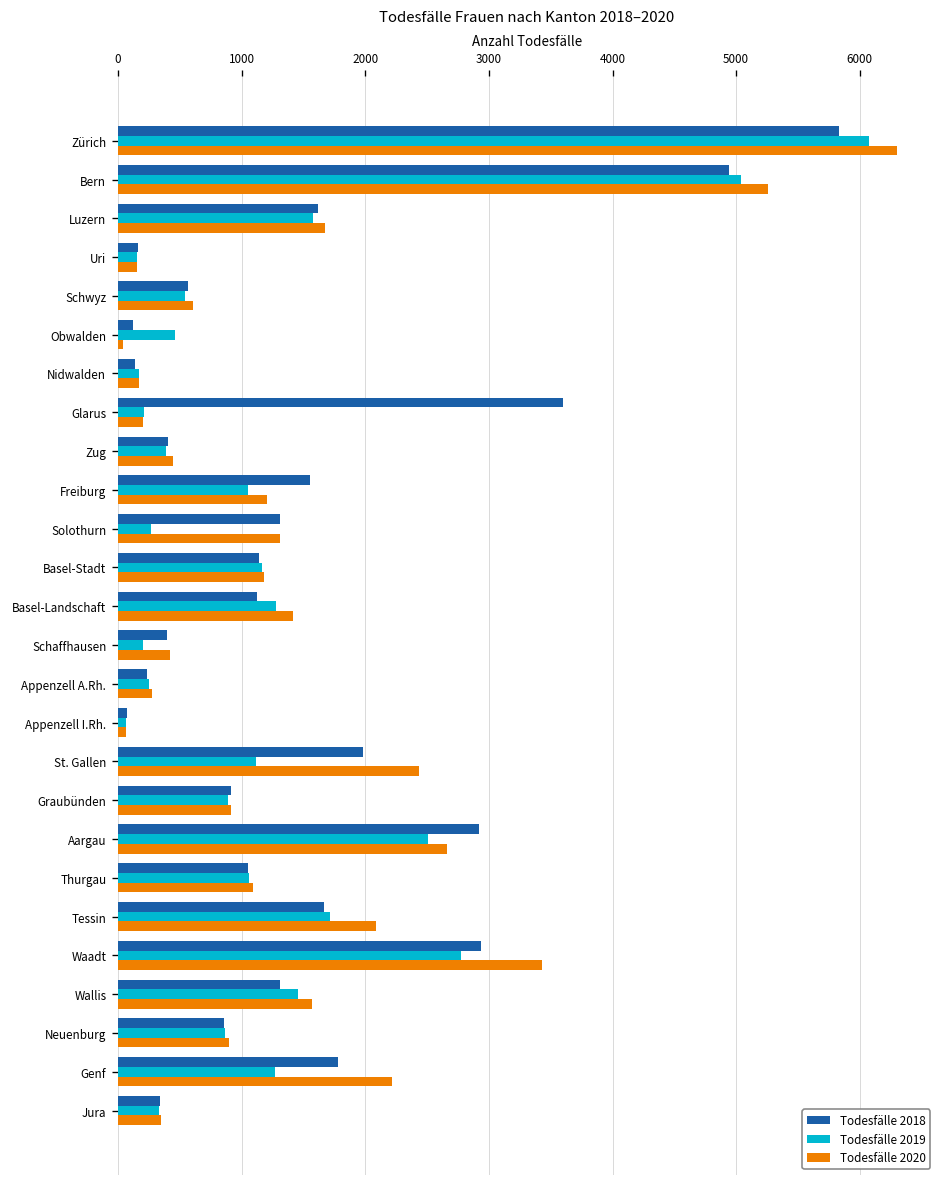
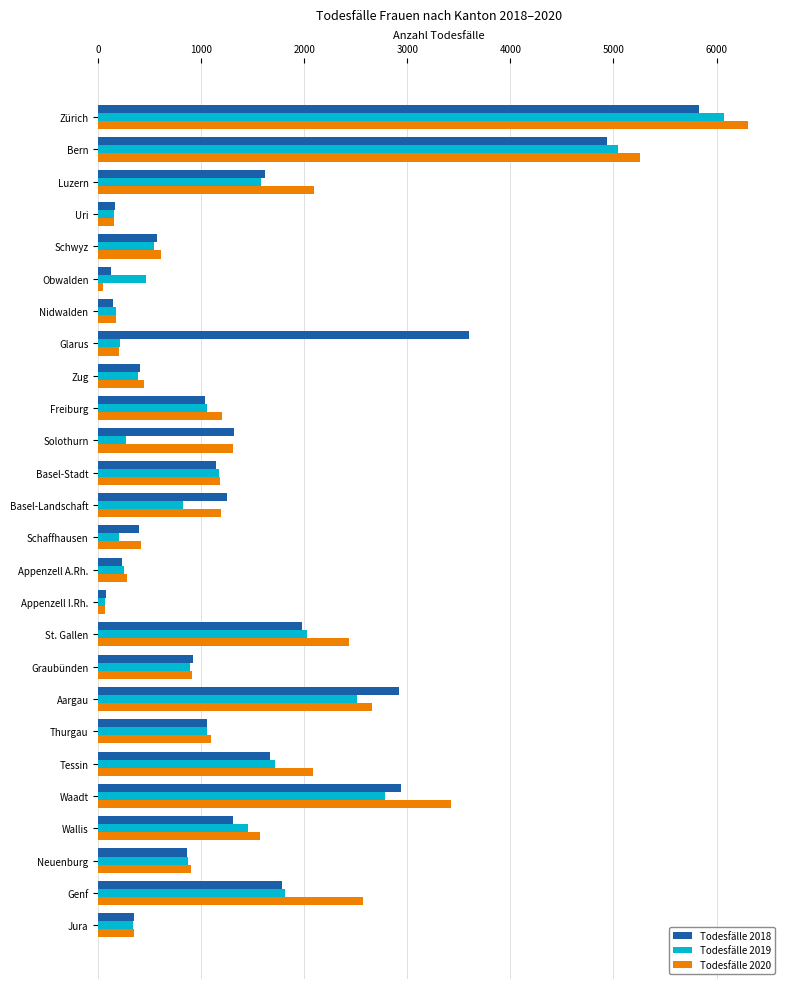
Todesfälle 2020, Luzern: 1670 -> 2090
Todesfälle 2018, Freiburg: 1550 -> 1030
Todesfälle 2018, Basel-Landschaft: 1130 -> 1250
Todesfälle 2019, Basel-Landschaft: 1270 -> 830
Todesfälle 2020, Basel-Landschaft: 1420 -> 1190
Todesfälle 2019, St. Gallen: 1120 -> 2020
Todesfälle 2019, Genf: 1270 -> 1820
Todesfälle 2020, Genf: 2220 -> 2570
